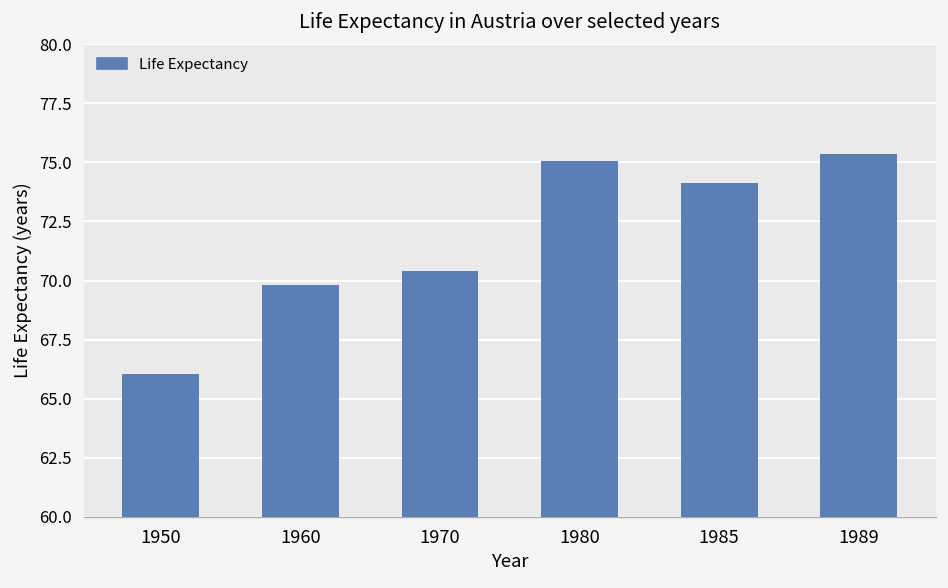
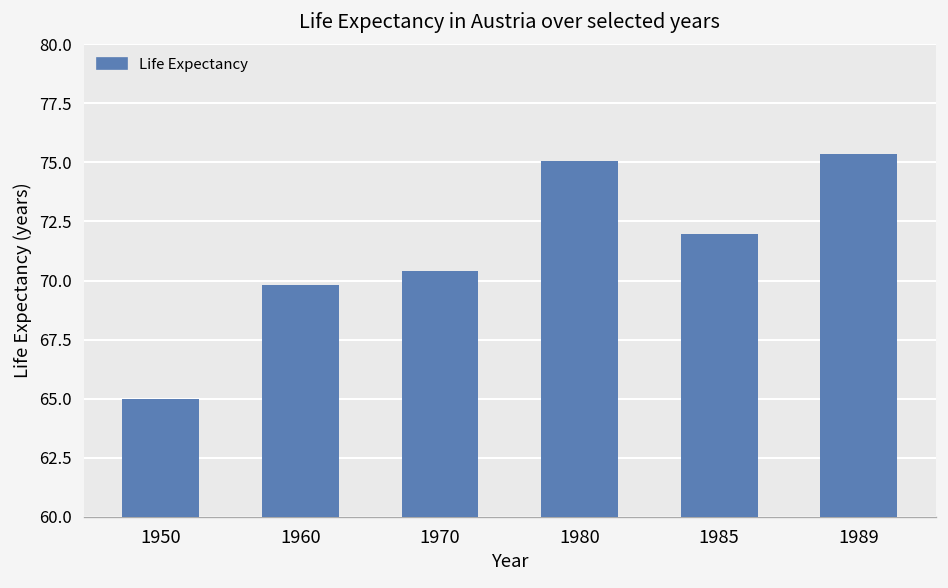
1950: 66.0 -> 65.0
1985: 74.1 -> 72.0
